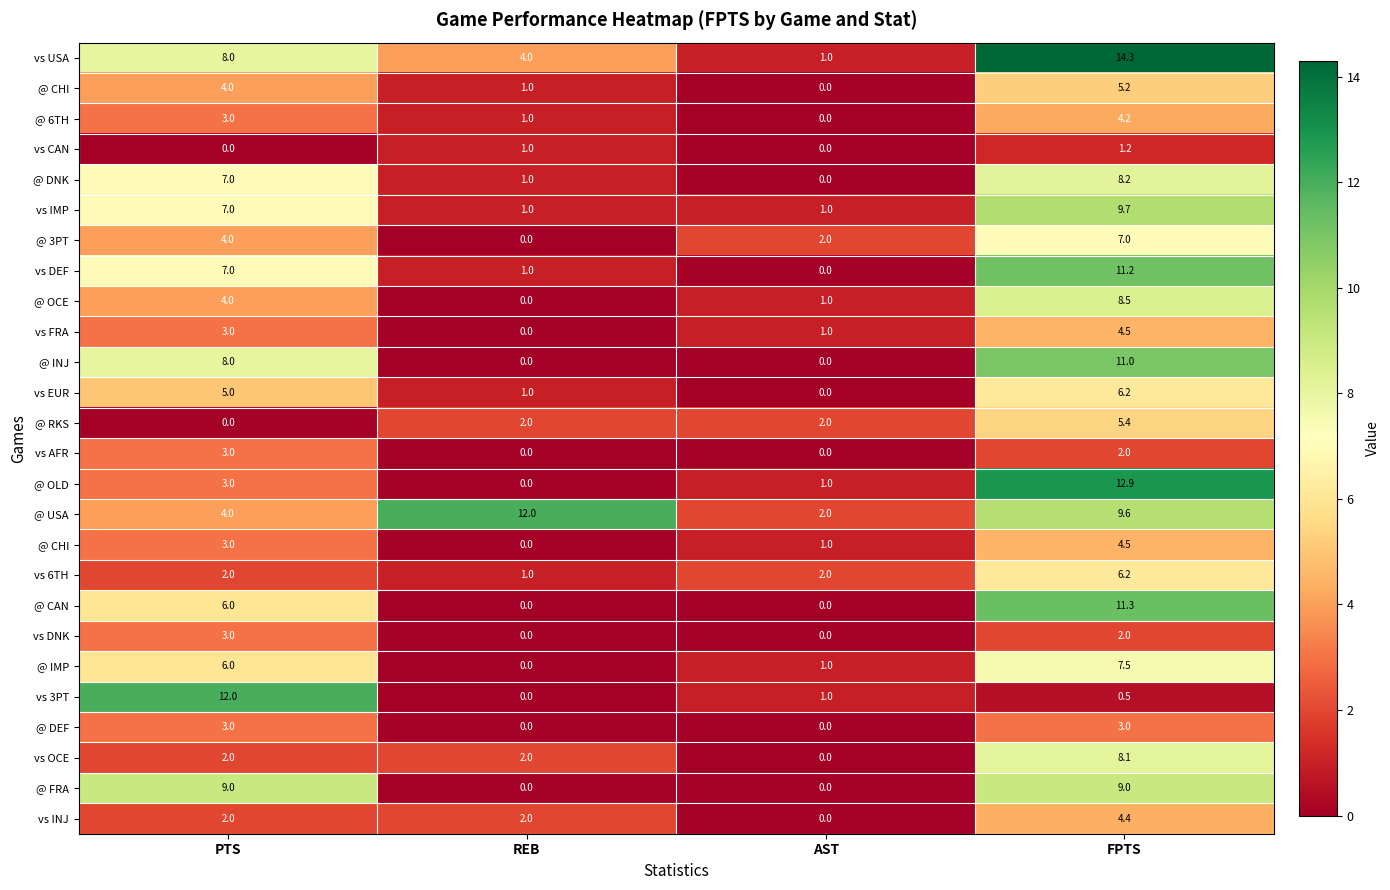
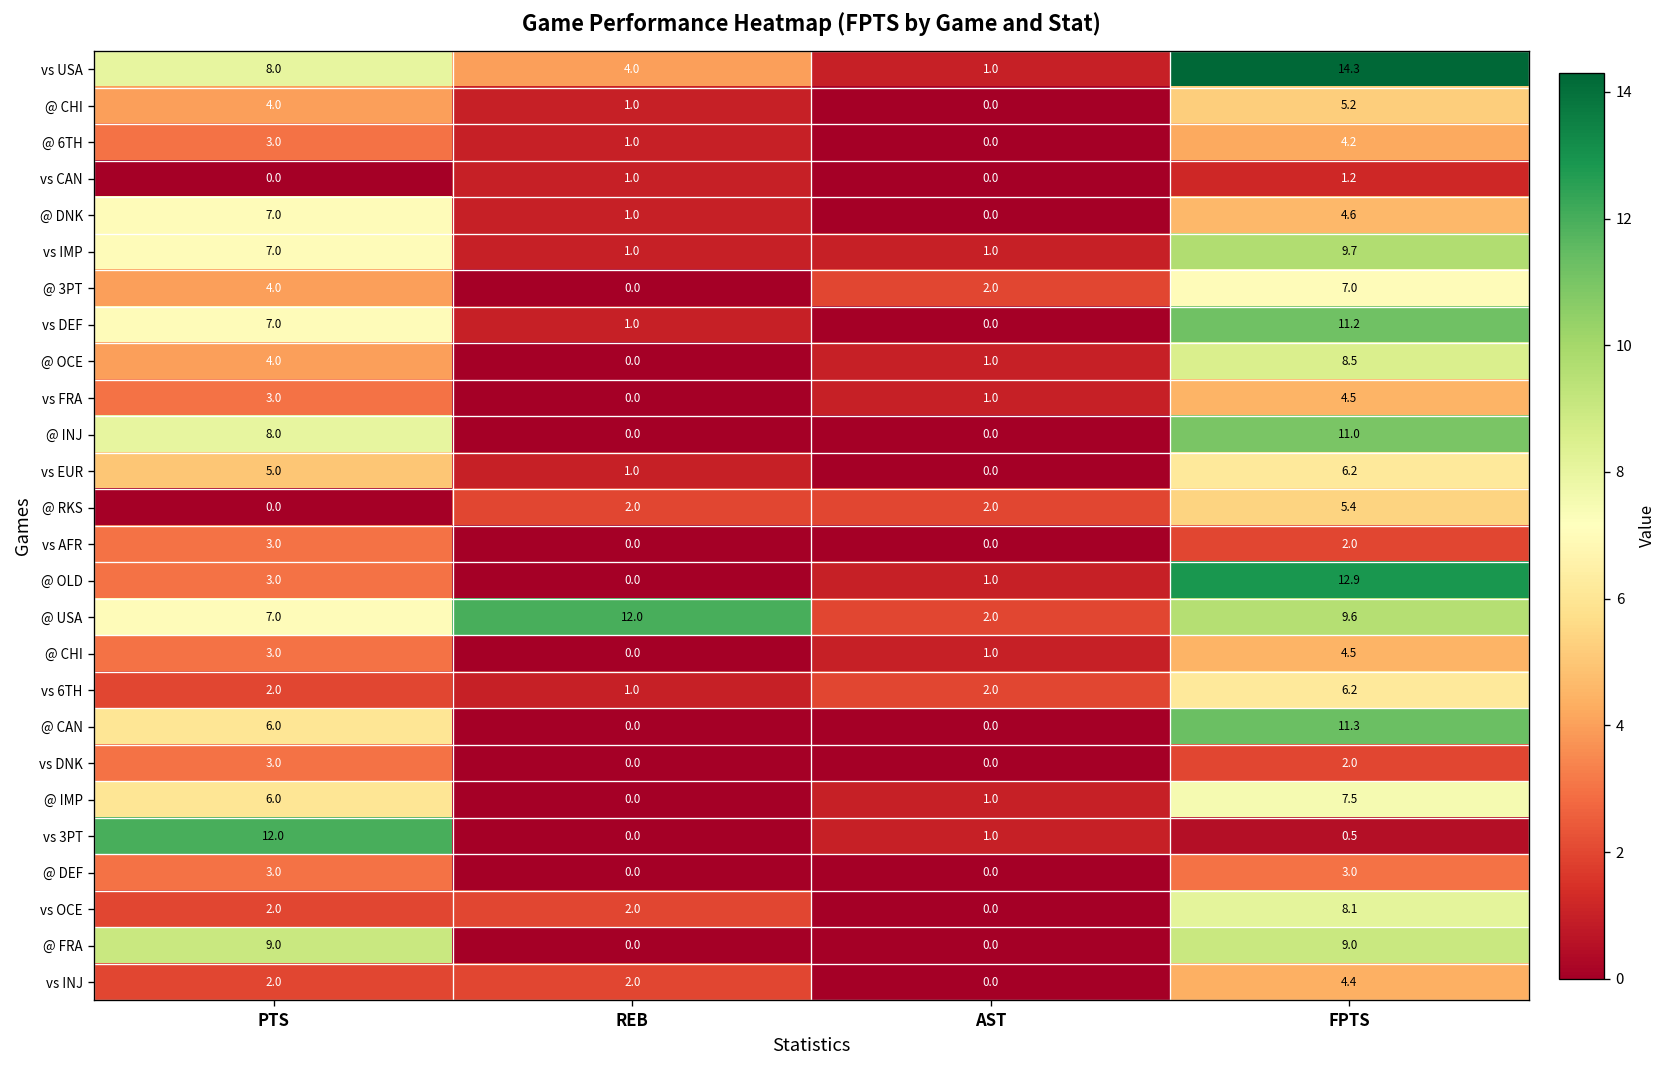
@ DNK, FPTS: 8.2 -> 4.6
@ USA, PTS: 4.0 -> 7.0
